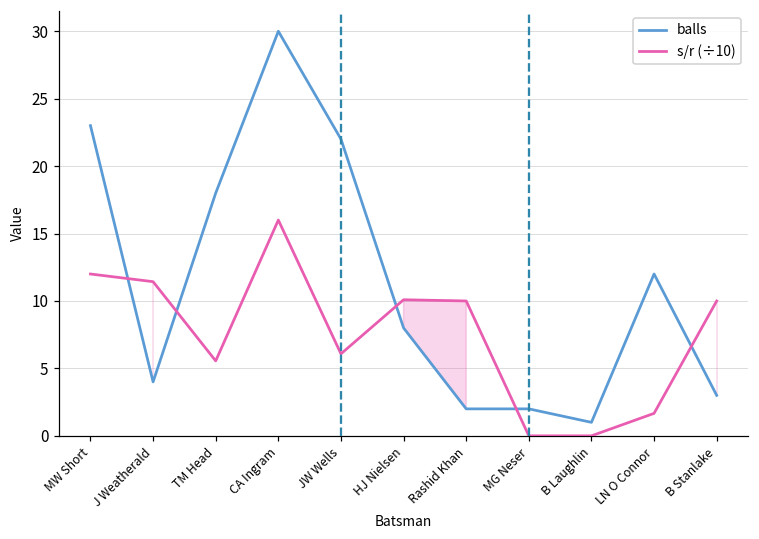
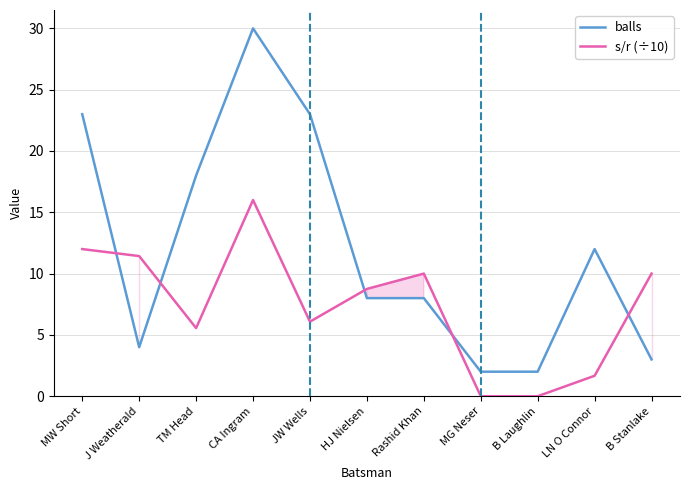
balls, JW Wells: 22 -> 23
s/r (÷10), HJ Nielsen: 10.1 -> 8.8
balls, Rashid Khan: 2 -> 8
balls, B Laughlin: 1 -> 2
